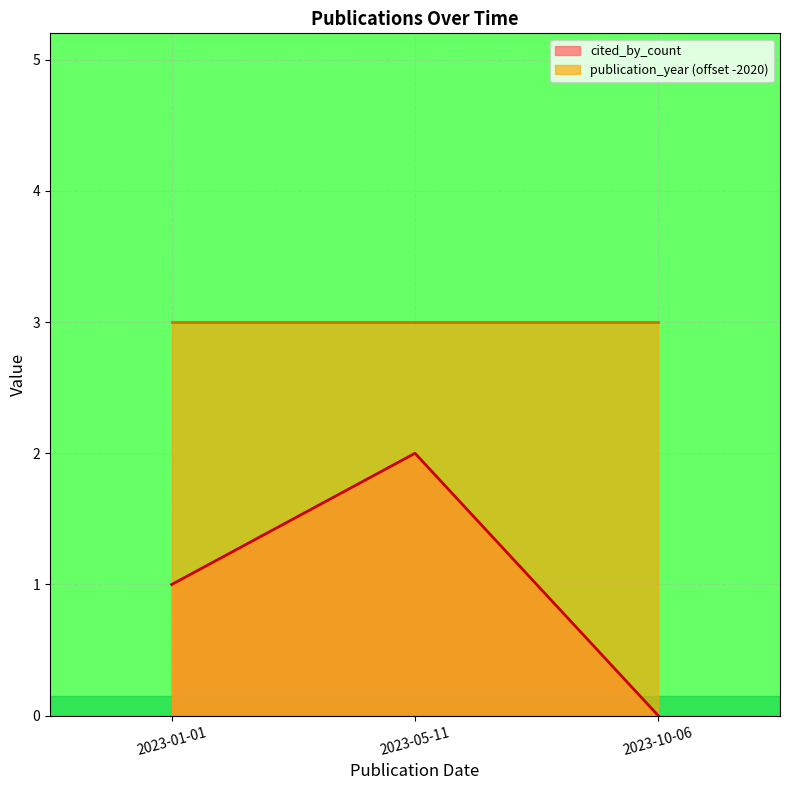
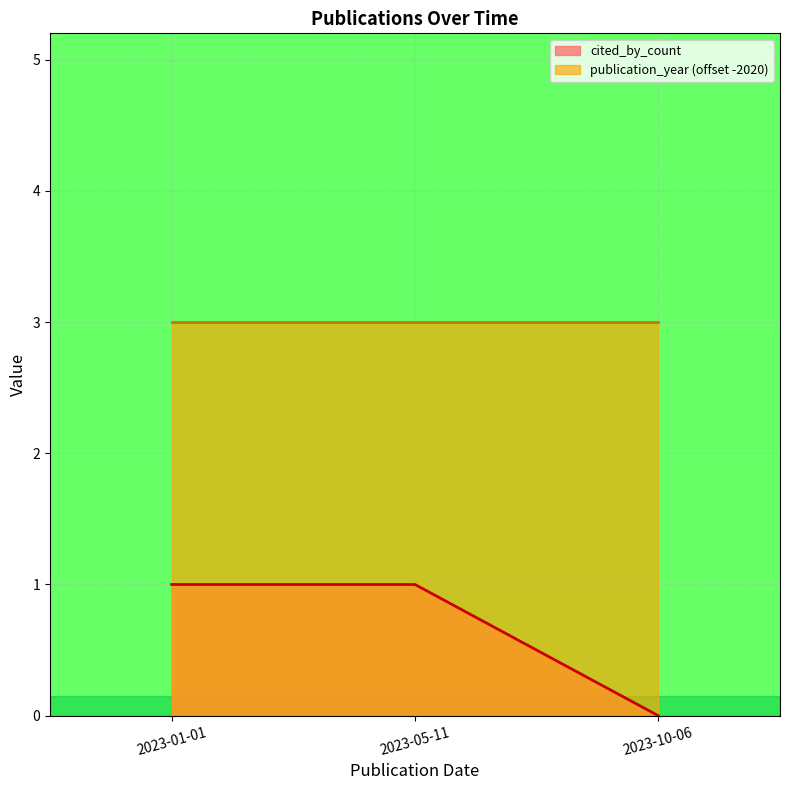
cited_by_count, 2023-05-11: 2 -> 1
